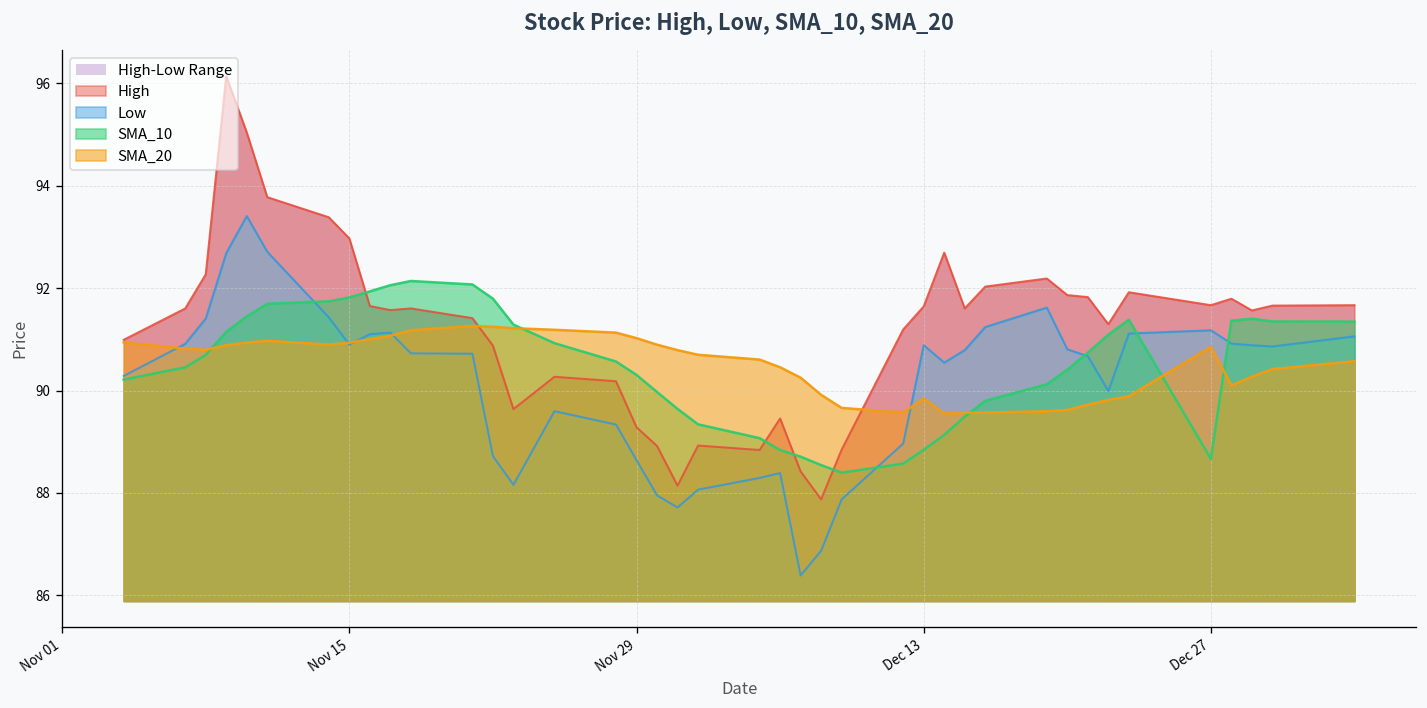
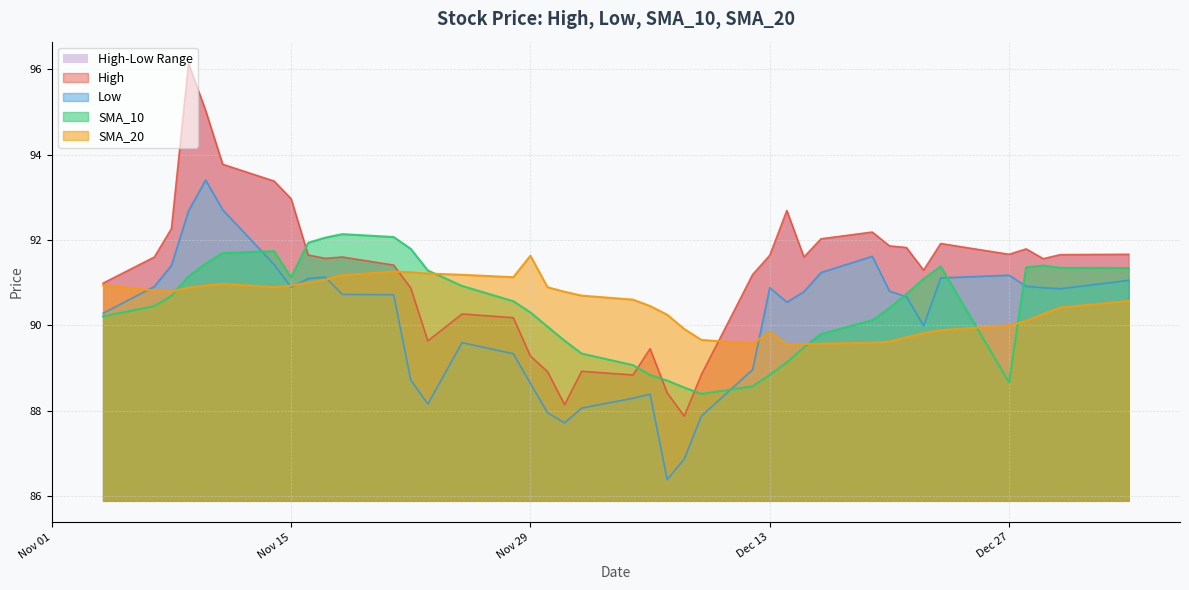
SMA_10, Nov 15: 91.8 -> 91.1
SMA_20, Nov 29: 91.0 -> 91.6
SMA_20, Dec 27: 90.9 -> 90.0
